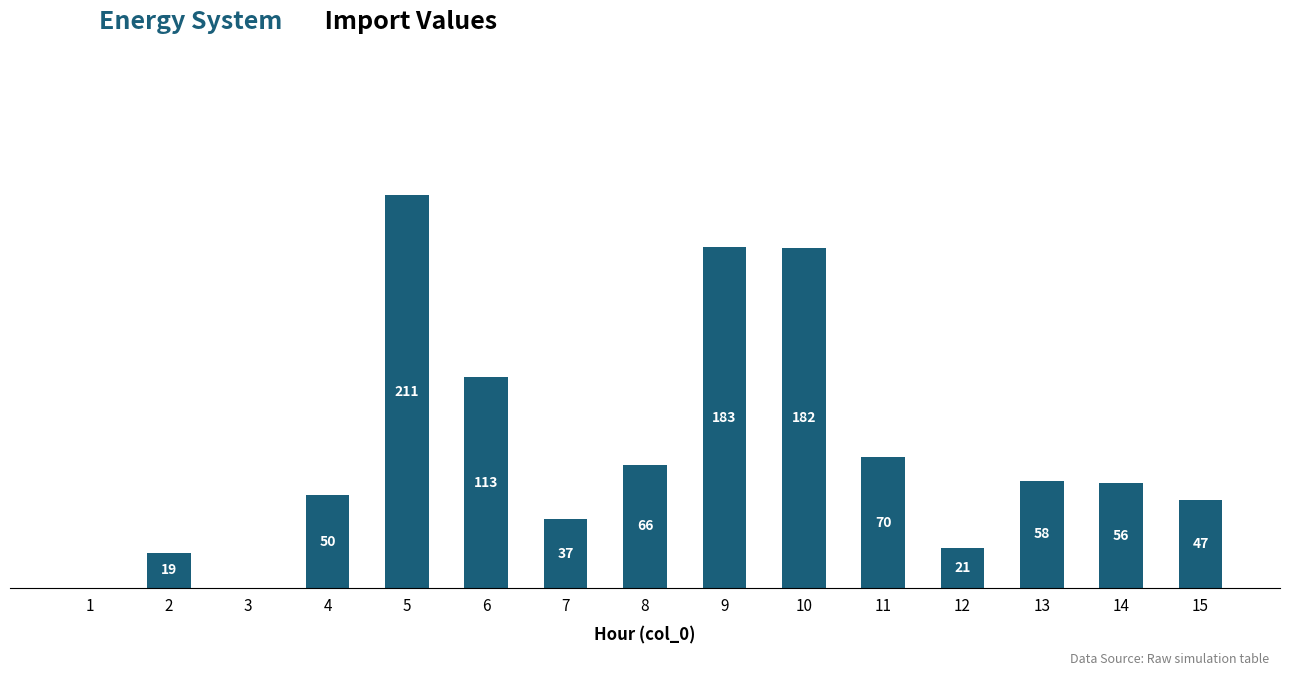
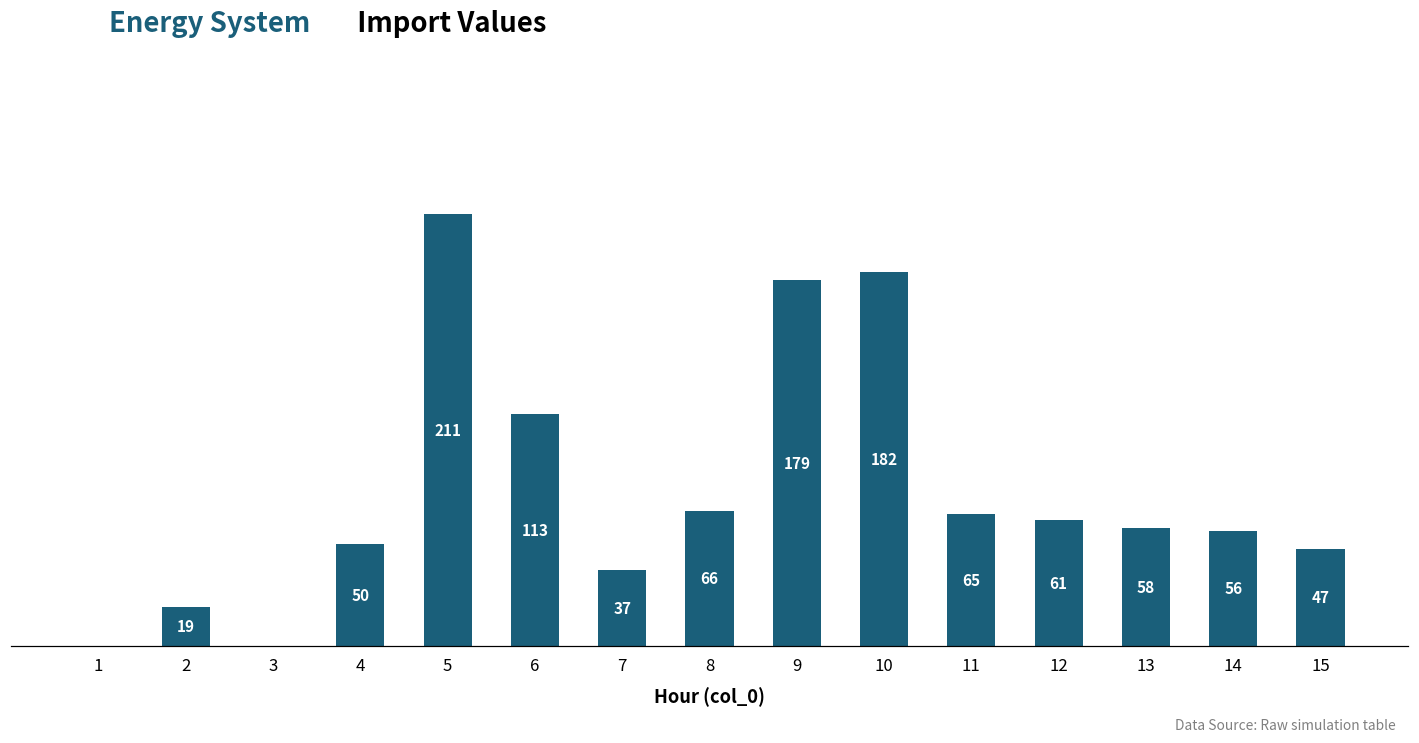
9: 183 -> 179
11: 70 -> 65
12: 21 -> 61
